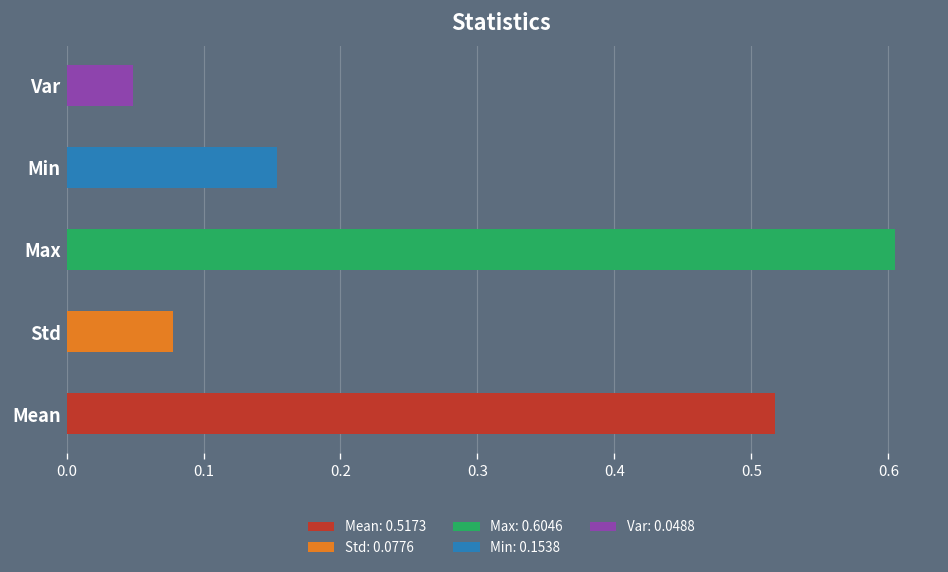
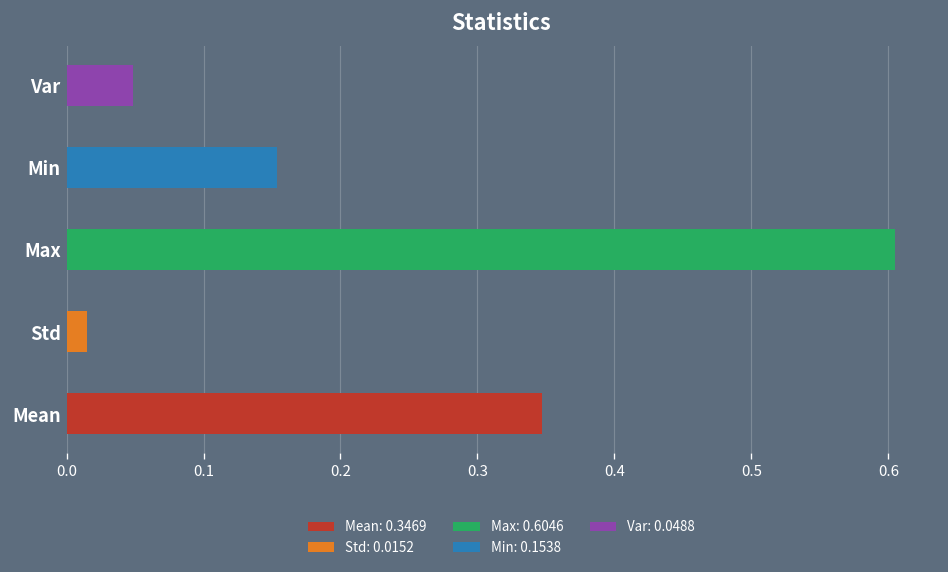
Std: 0.0776 -> 0.0152
Mean: 0.5173 -> 0.3469
